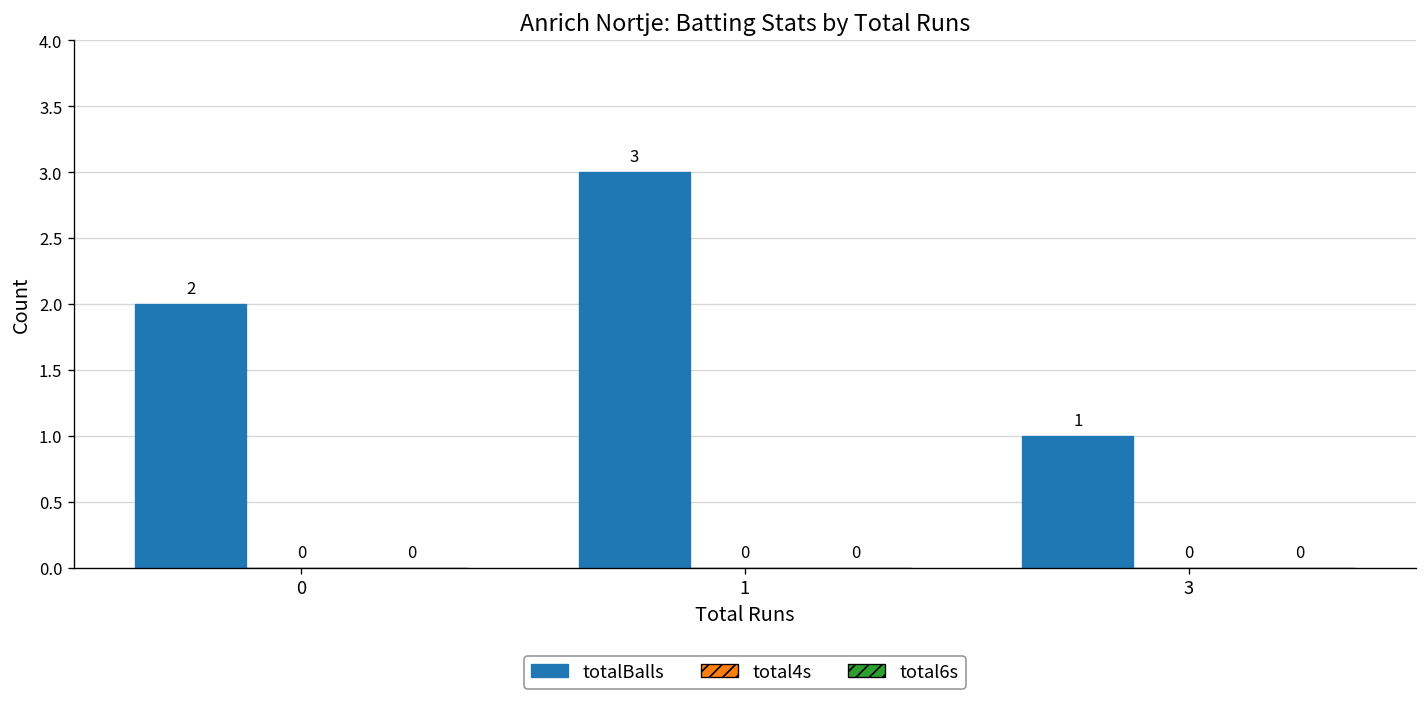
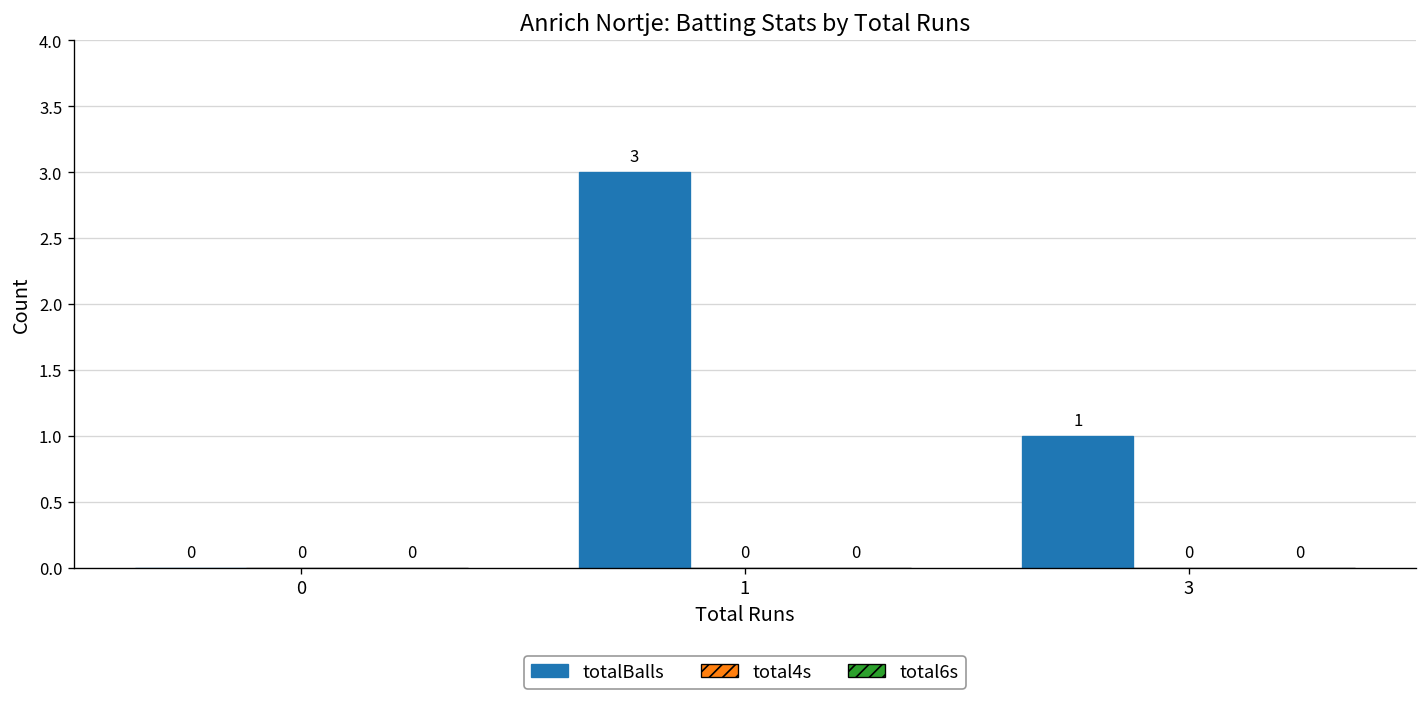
totalBalls, 0: 2 -> 0
